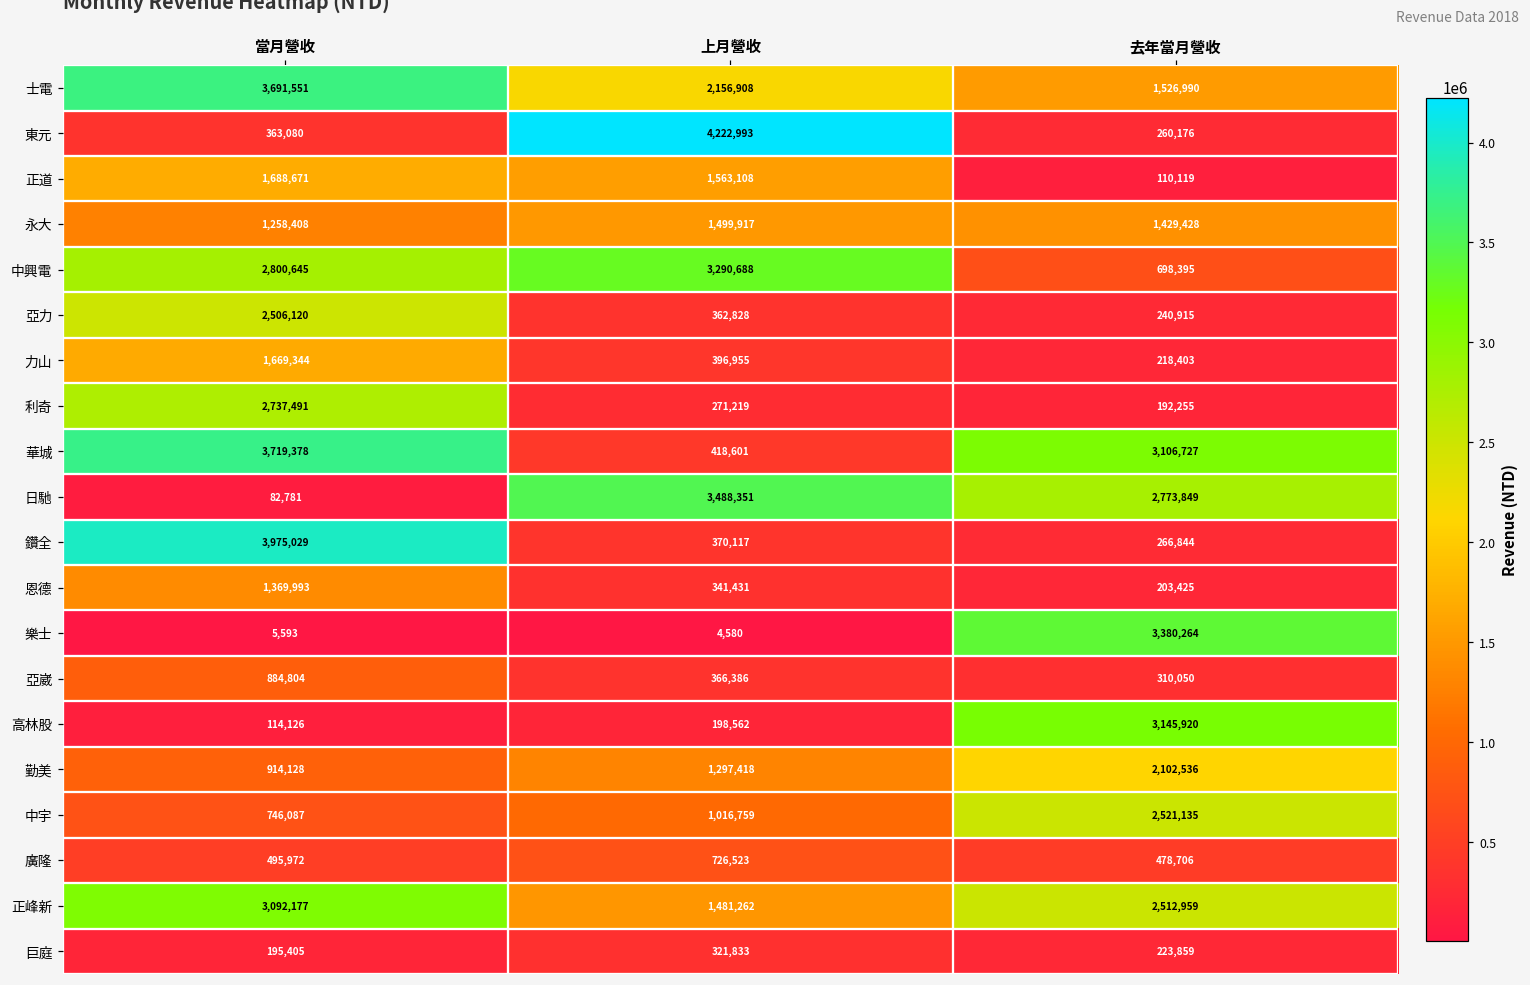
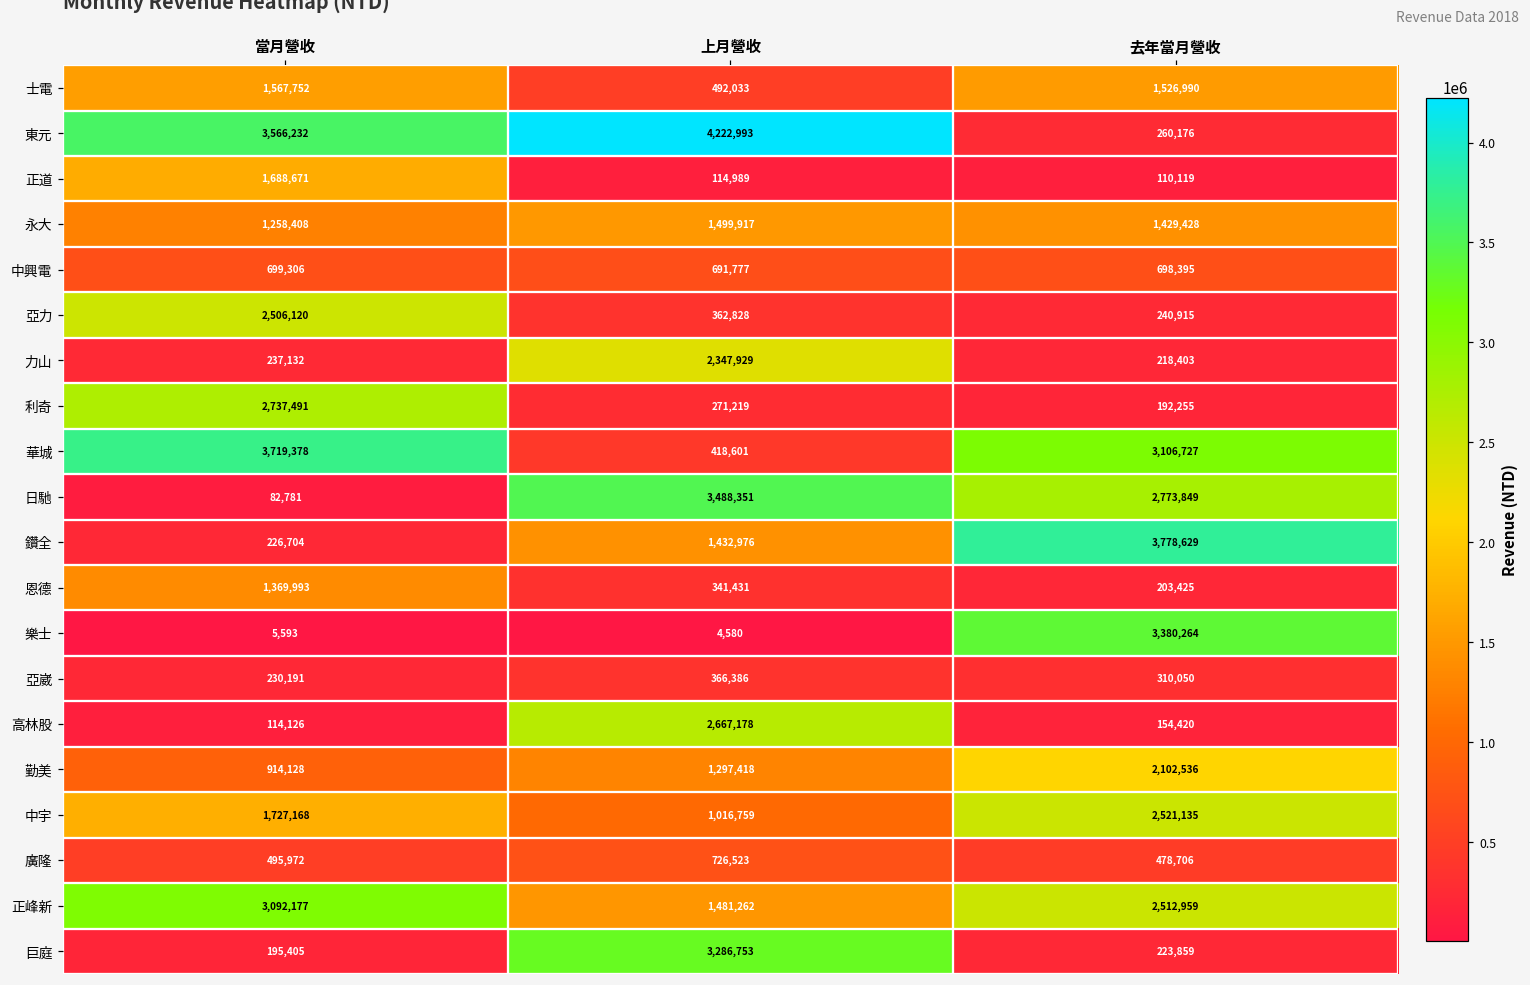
士電, 當月營收: 3,691,551 -> 1,567,752
士電, 上月營收: 2,156,908 -> 492,033
東元, 當月營收: 363,080 -> 3,566,232
正道, 上月營收: 1,563,108 -> 114,989
中興電, 當月營收: 2,800,645 -> 699,306
中興電, 上月營收: 3,290,688 -> 691,777
力山, 當月營收: 1,669,344 -> 237,132
力山, 上月營收: 396,955 -> 2,347,929
鑽全, 當月營收: 3,975,029 -> 226,704
鑽全, 上月營收: 370,117 -> 1,432,976
鑽全, 去年當月營收: 266,844 -> 3,778,629
亞崴, 當月營收: 884,804 -> 230,191
高林股, 上月營收: 198,562 -> 2,667,178
高林股, 去年當月營收: 3,145,920 -> 154,420
中宇, 當月營收: 746,087 -> 1,727,168
巨庭, 上月營收: 321,833 -> 3,286,753
